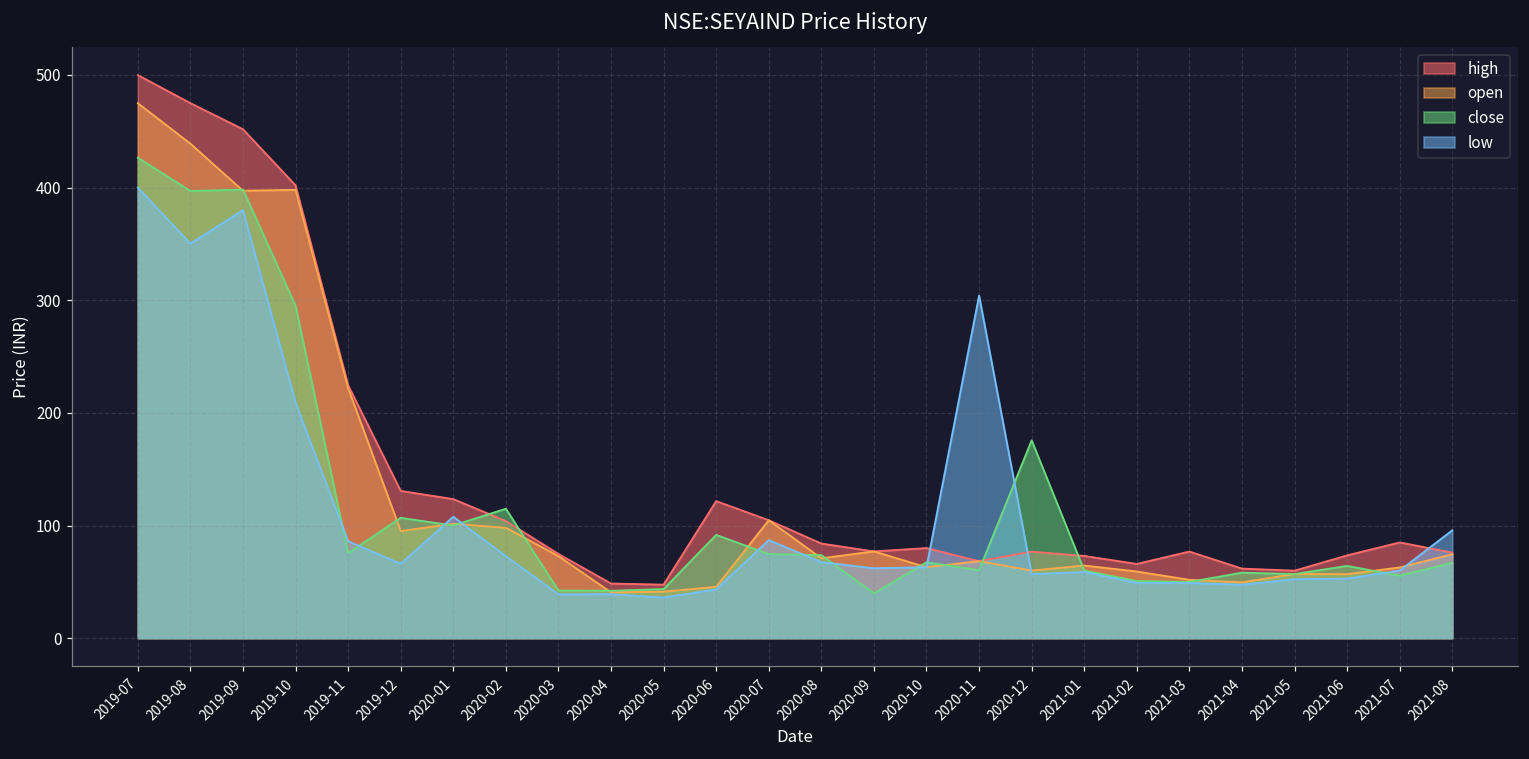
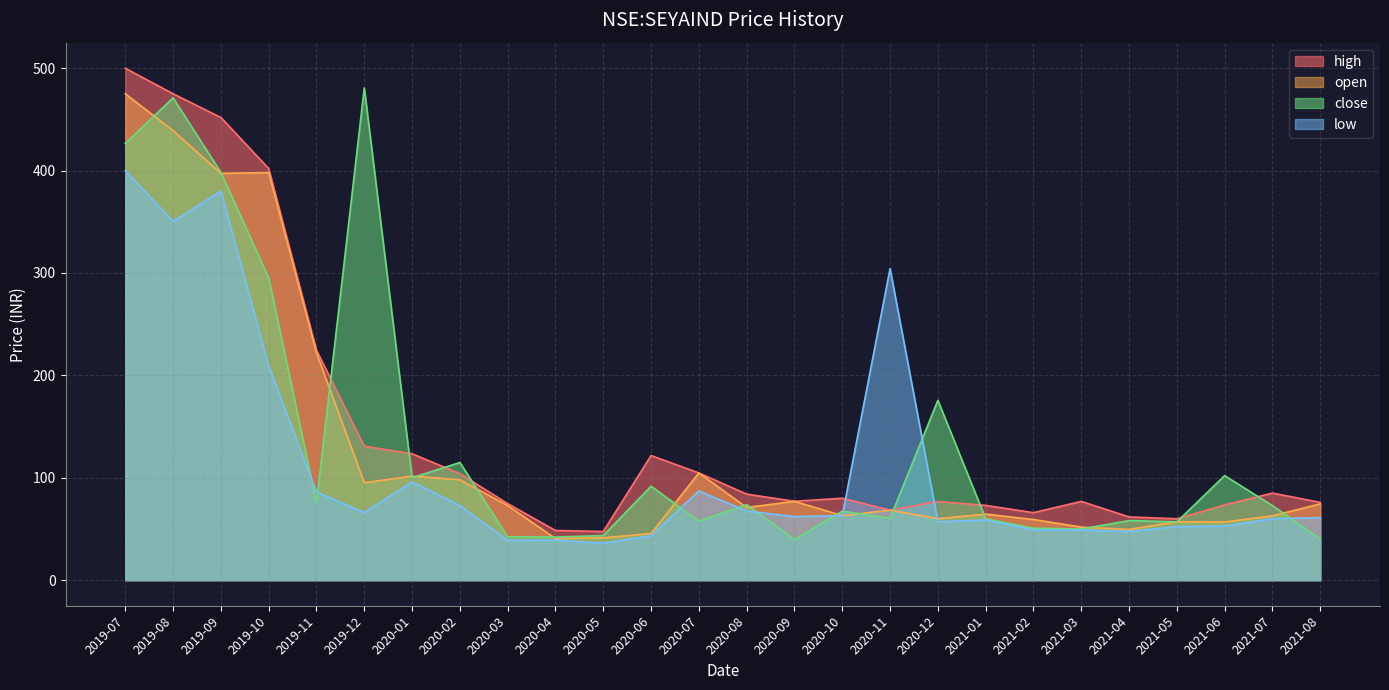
close, 2019-08: 397 -> 471
close, 2019-12: 107 -> 481
low, 2020-01: 108 -> 96
close, 2020-07: 75 -> 58
close, 2021-06: 64 -> 102
close, 2021-07: 56 -> 73
close, 2021-08: 67 -> 40
low, 2021-08: 96 -> 61
